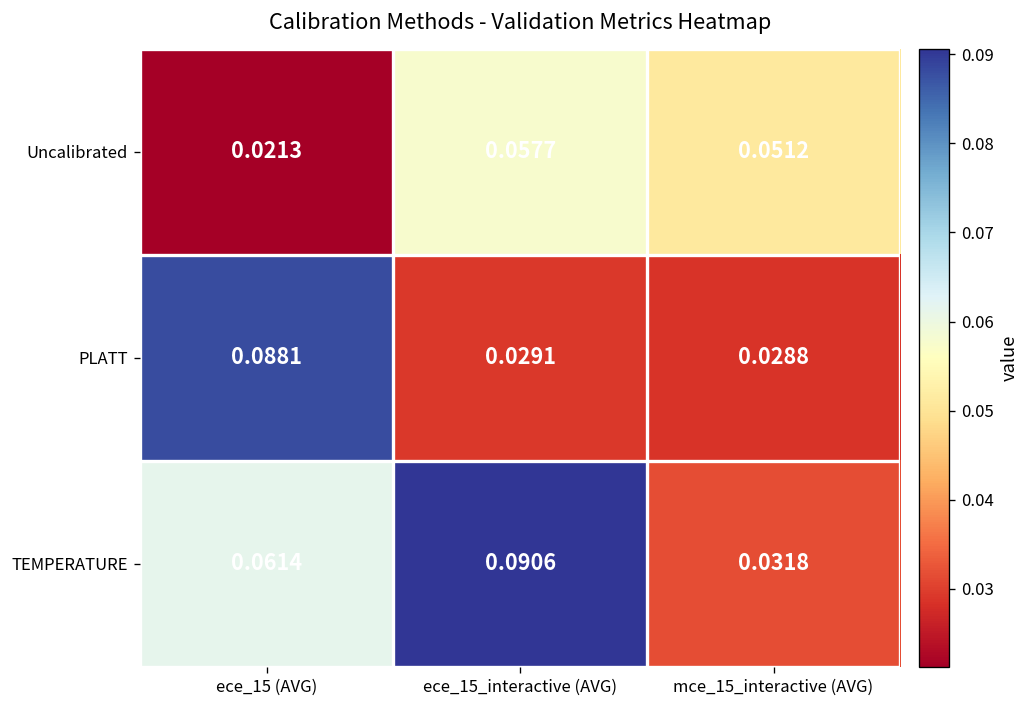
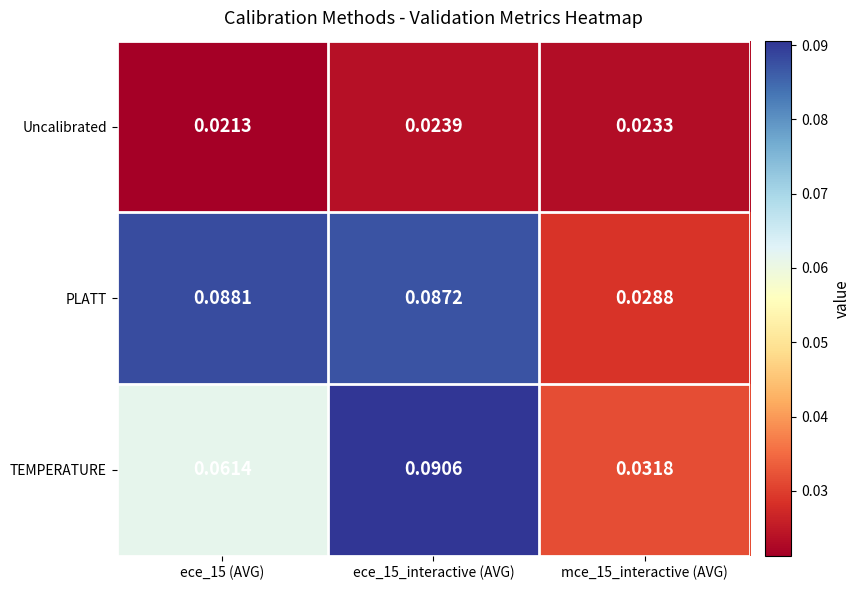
Uncalibrated, ece_15_interactive (AVG): 0.0577 -> 0.0239
Uncalibrated, mce_15_interactive (AVG): 0.0512 -> 0.0233
PLATT, ece_15_interactive (AVG): 0.0291 -> 0.0872
